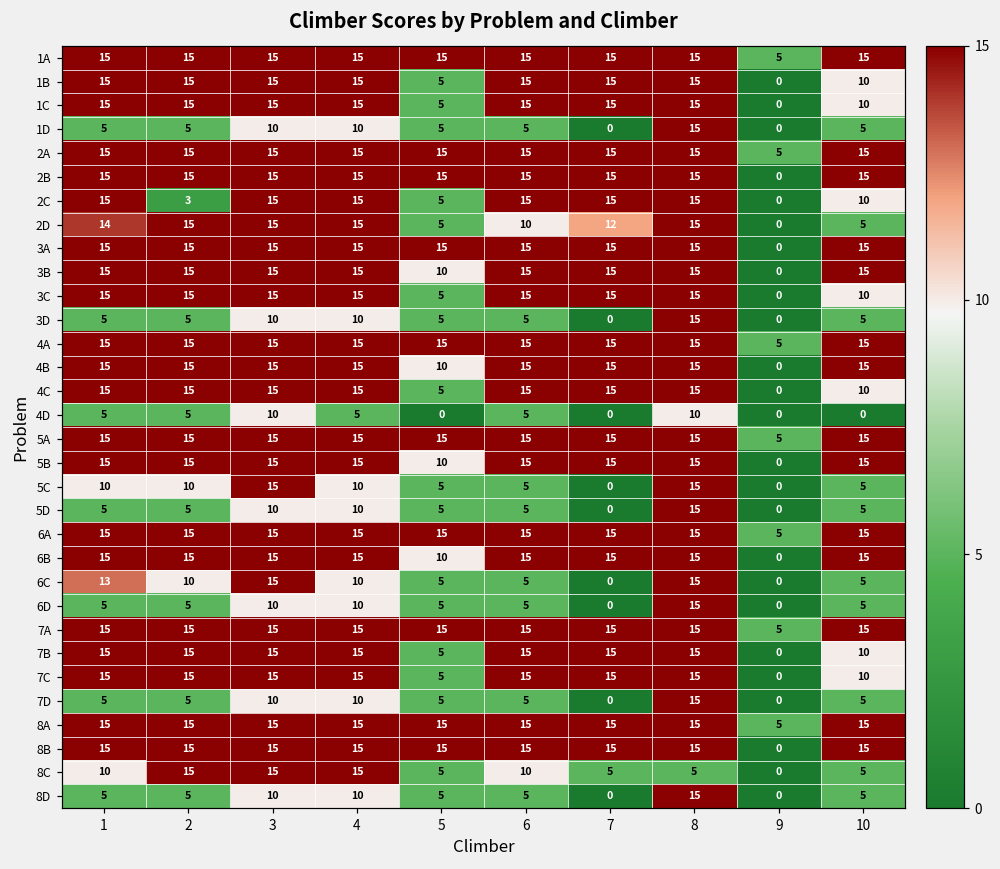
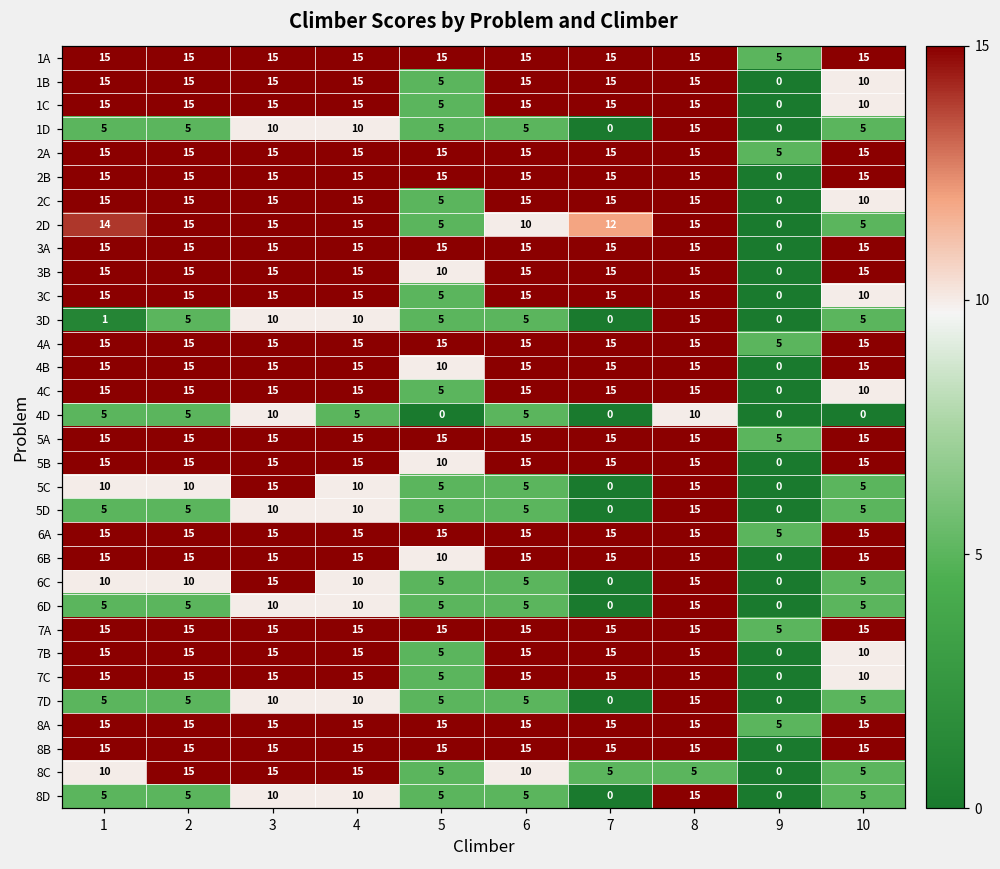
2C, 2: 3 -> 15
3D, 1: 5 -> 1
6C, 1: 13 -> 10
